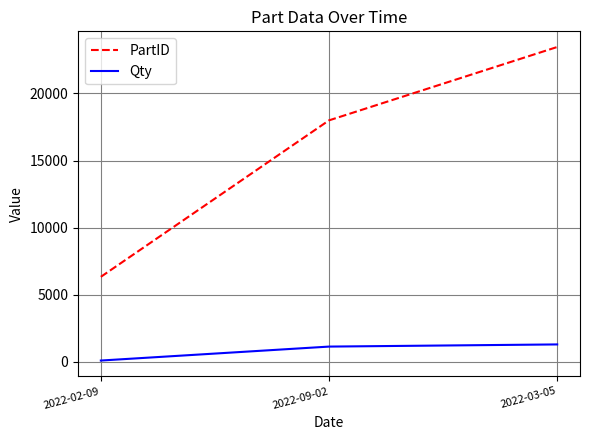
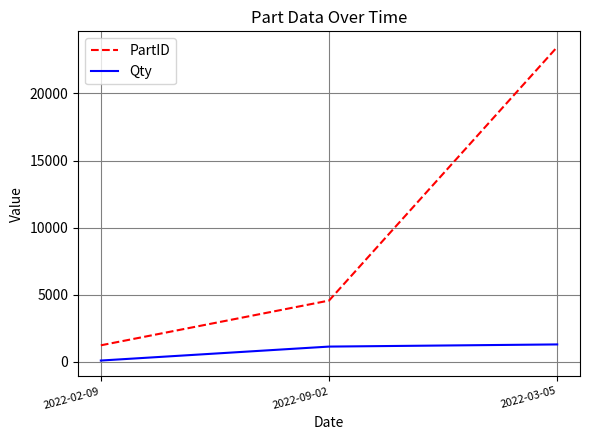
PartID, 2022-02-09: 6300 -> 1200
PartID, 2022-09-02: 18000 -> 4600
